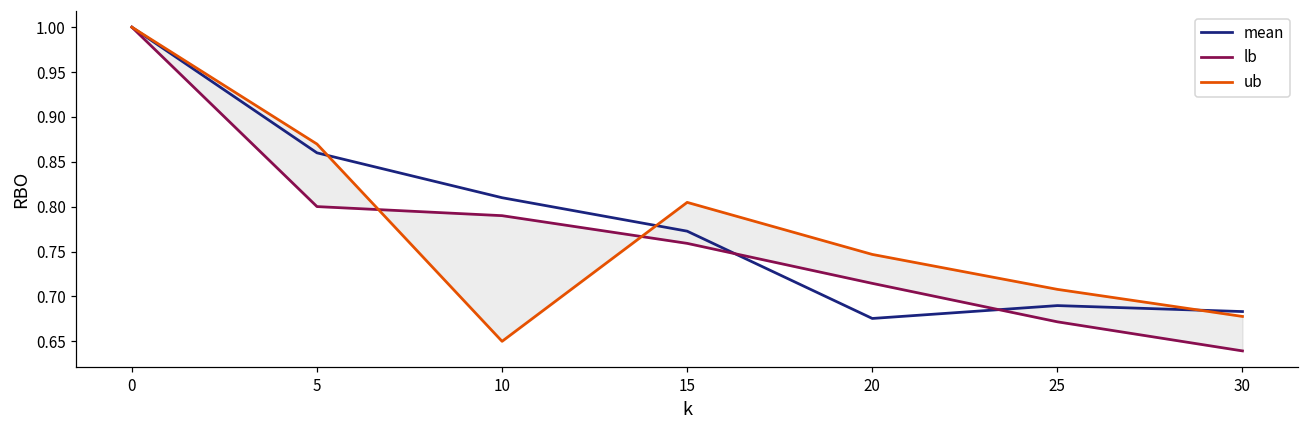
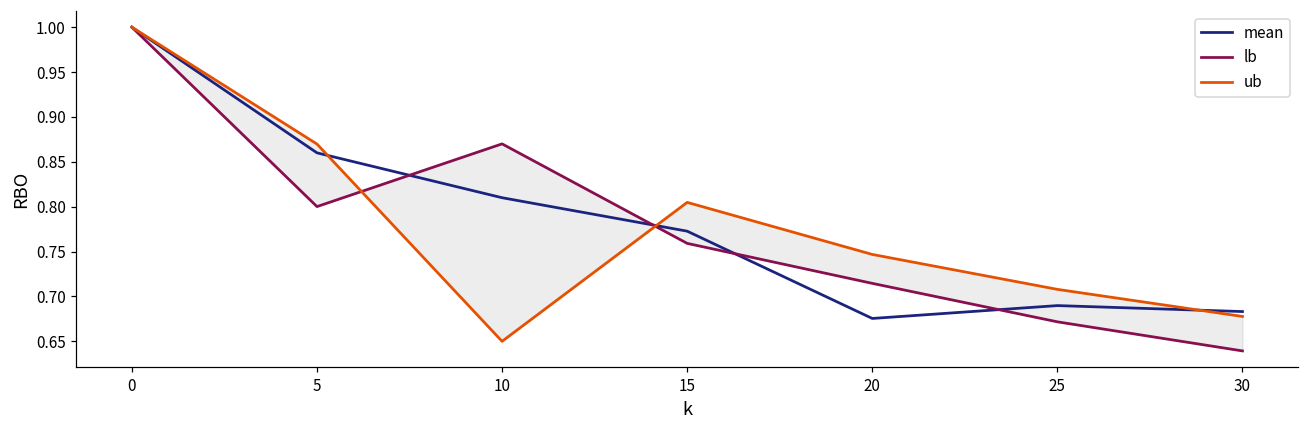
lb, 10: 0.79 -> 0.87
